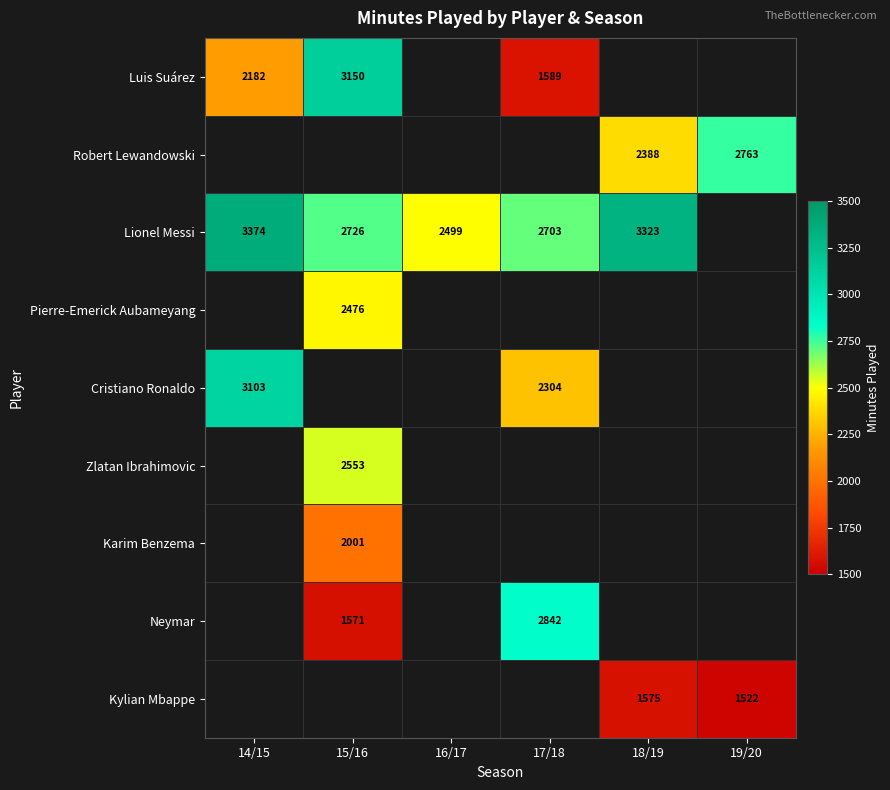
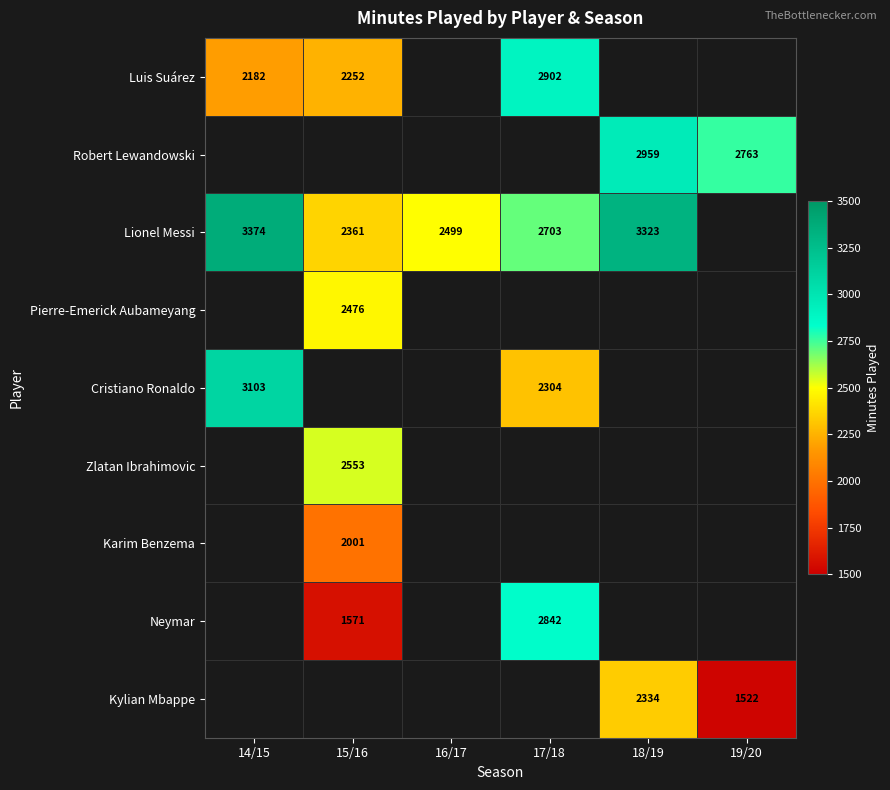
Luis Suárez, 15/16: 3150 -> 2252
Luis Suárez, 17/18: 1589 -> 2902
Robert Lewandowski, 18/19: 2388 -> 2959
Lionel Messi, 15/16: 2726 -> 2361
Kylian Mbappe, 18/19: 1575 -> 2334
